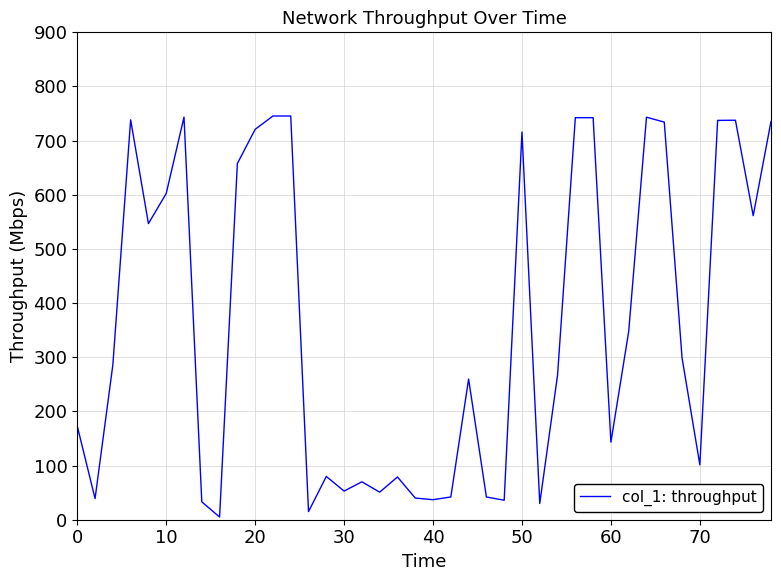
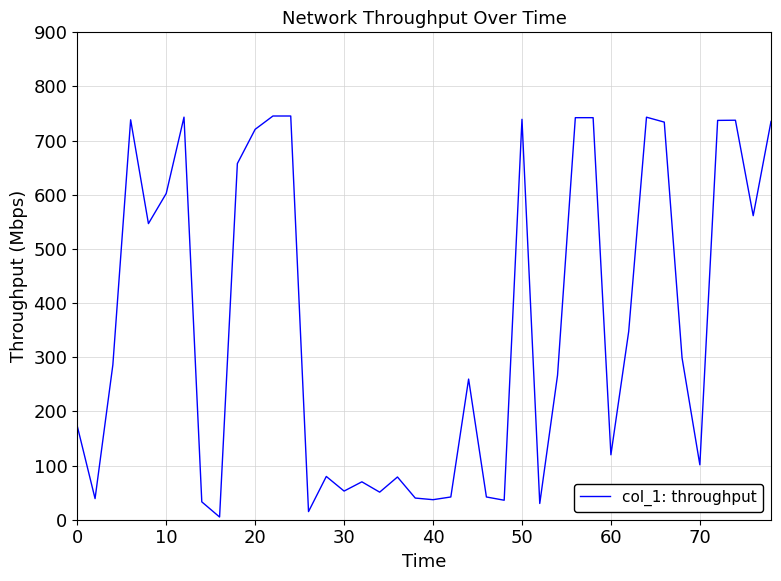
50: 720 -> 740
60: 140 -> 120
